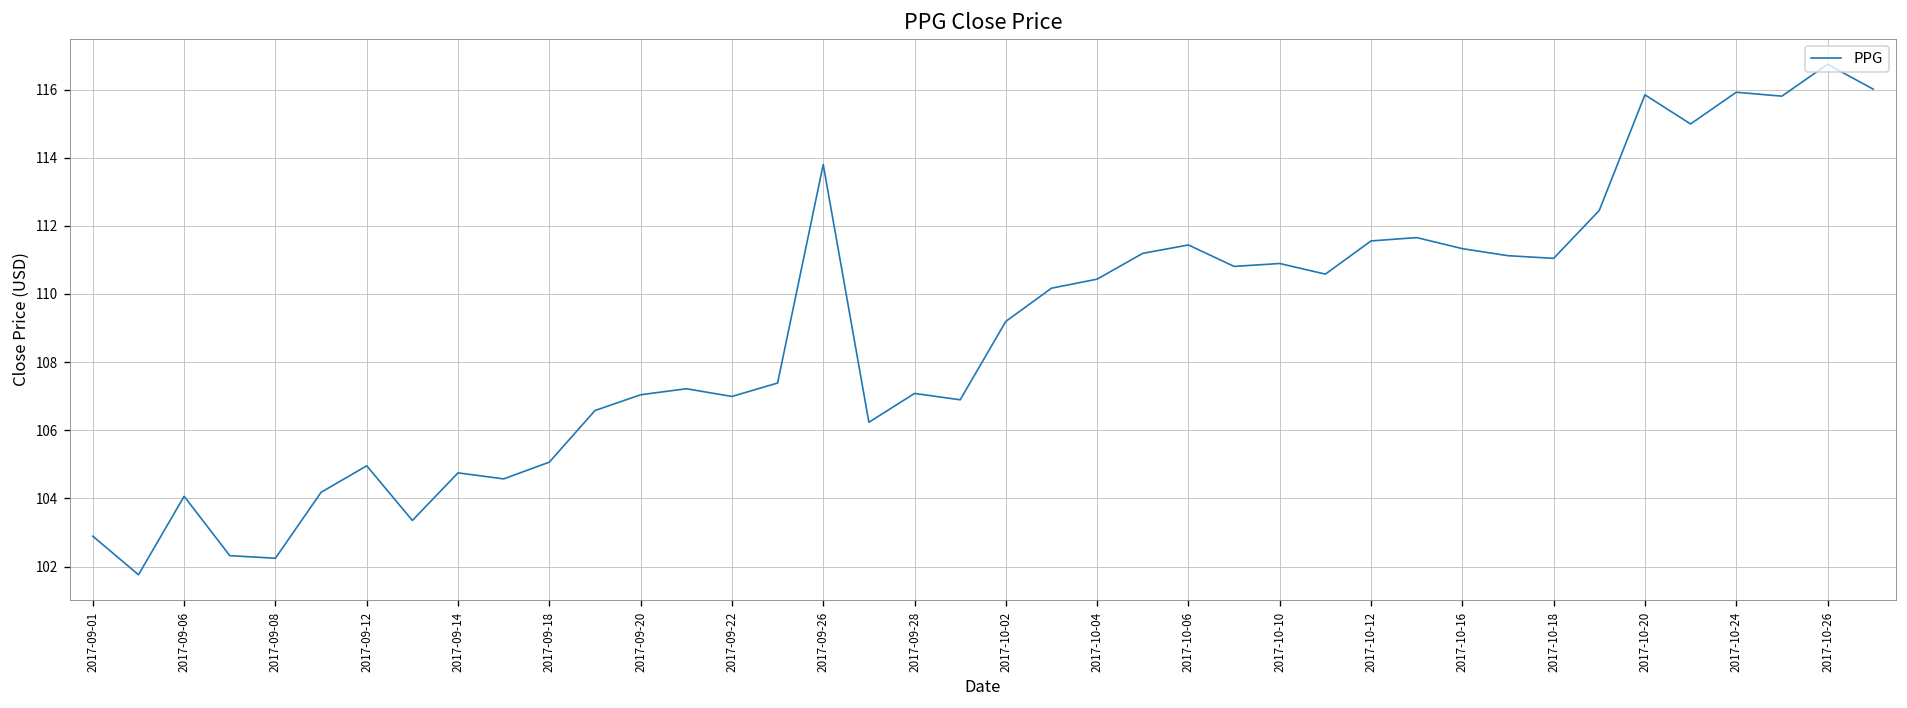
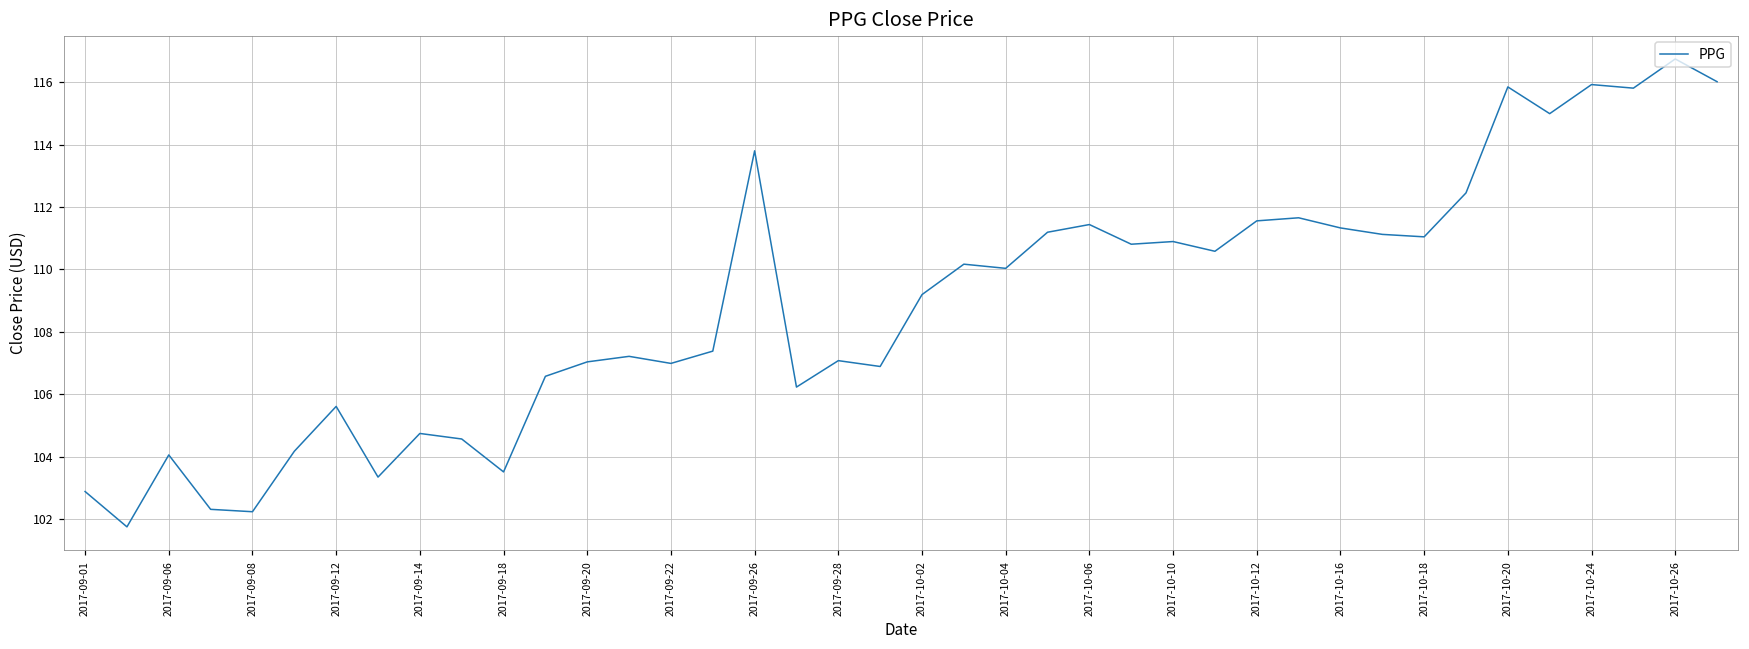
2017-09-12: 105.0 -> 105.6
2017-09-18: 105.1 -> 103.5
2017-10-04: 110.4 -> 110.0
